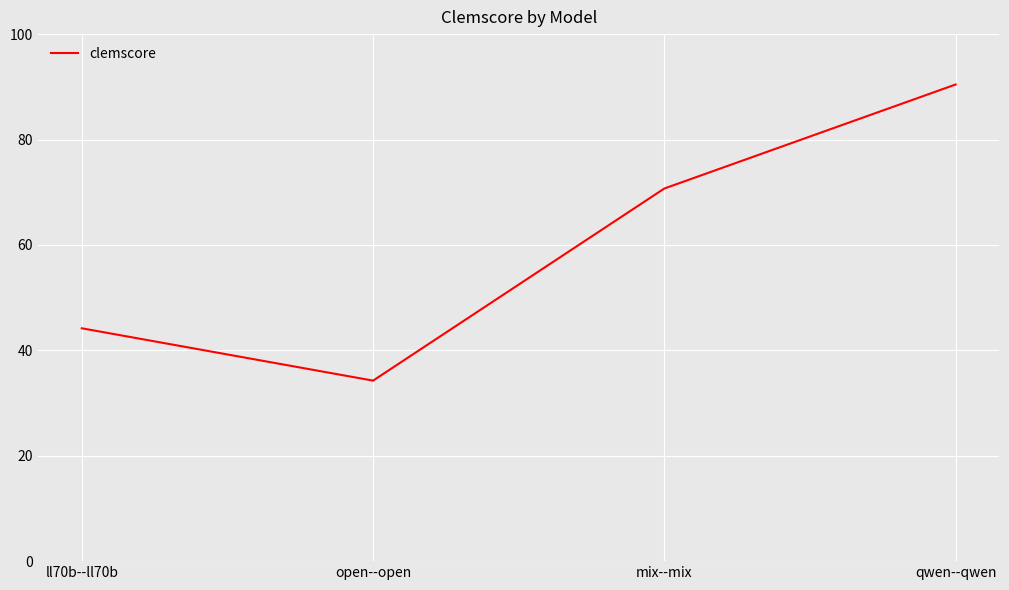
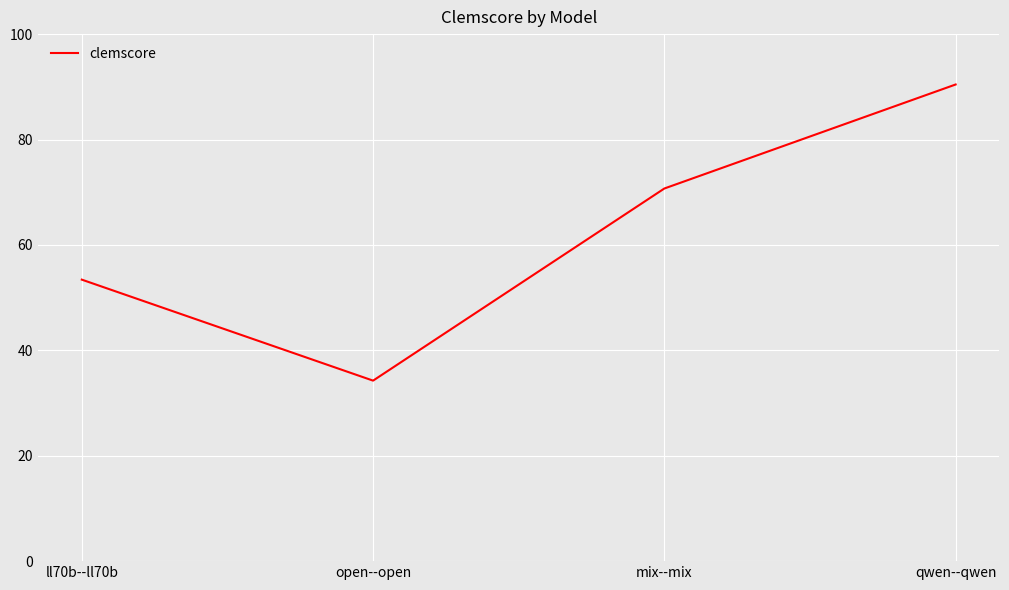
ll70b--ll70b: 44 -> 53
